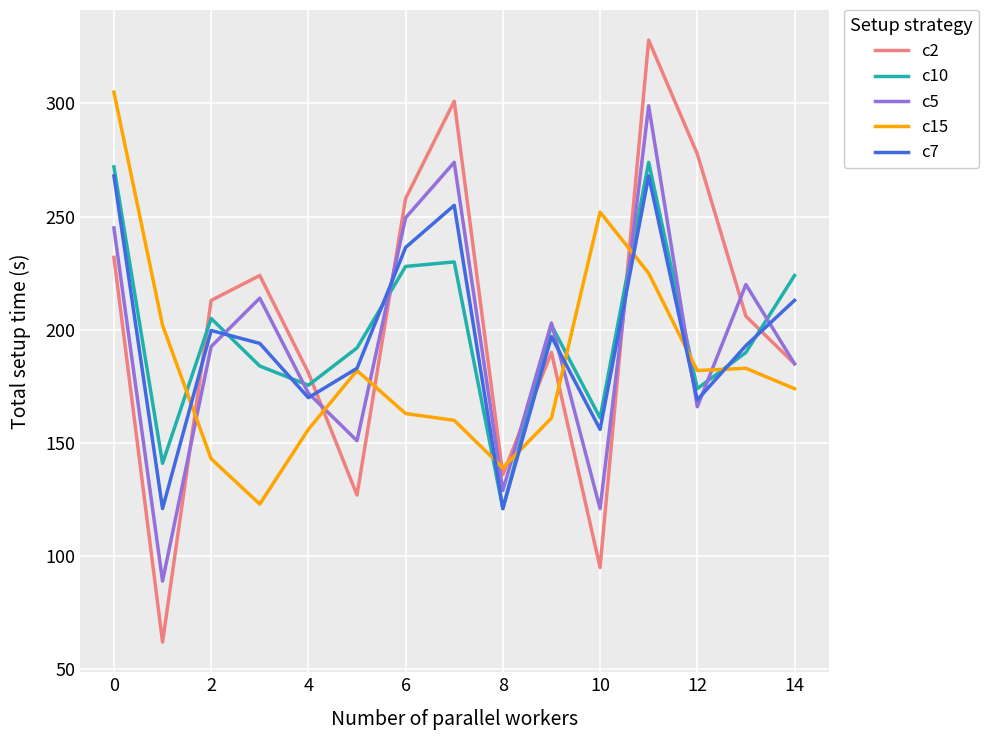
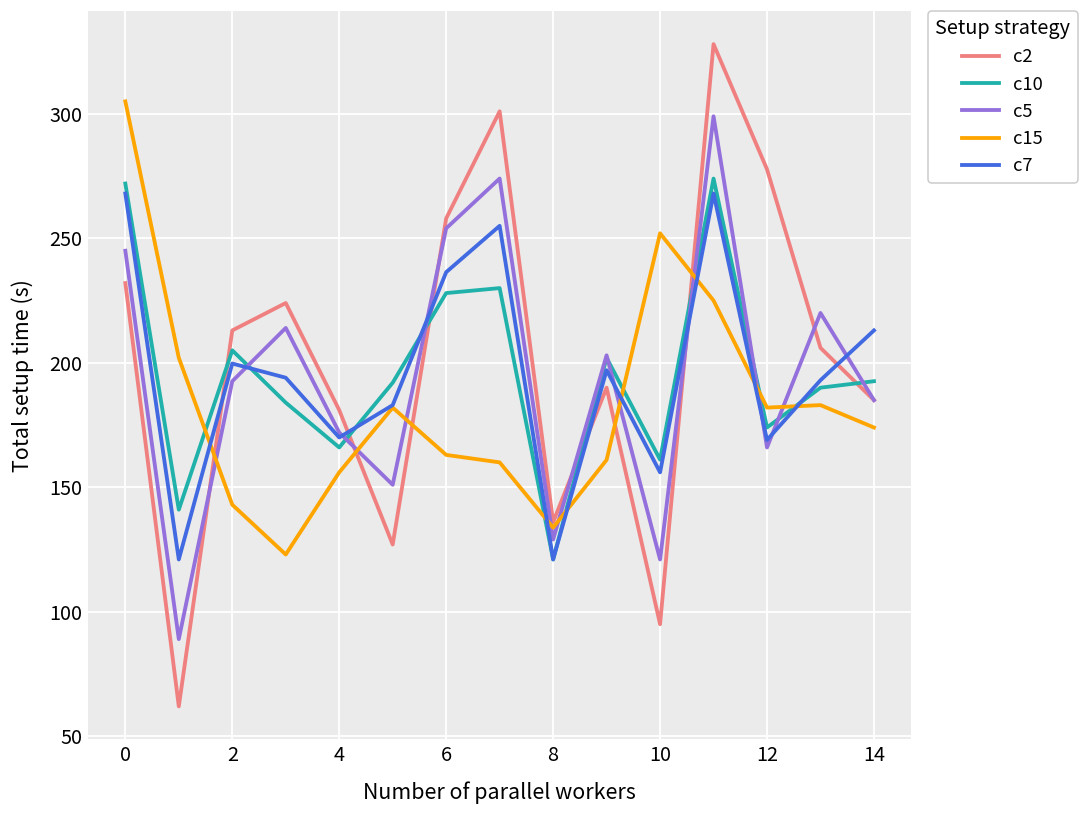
c10, 4: 176 -> 166
c5, 6: 250 -> 254
c15, 8: 139 -> 134
c10, 14: 224 -> 193
